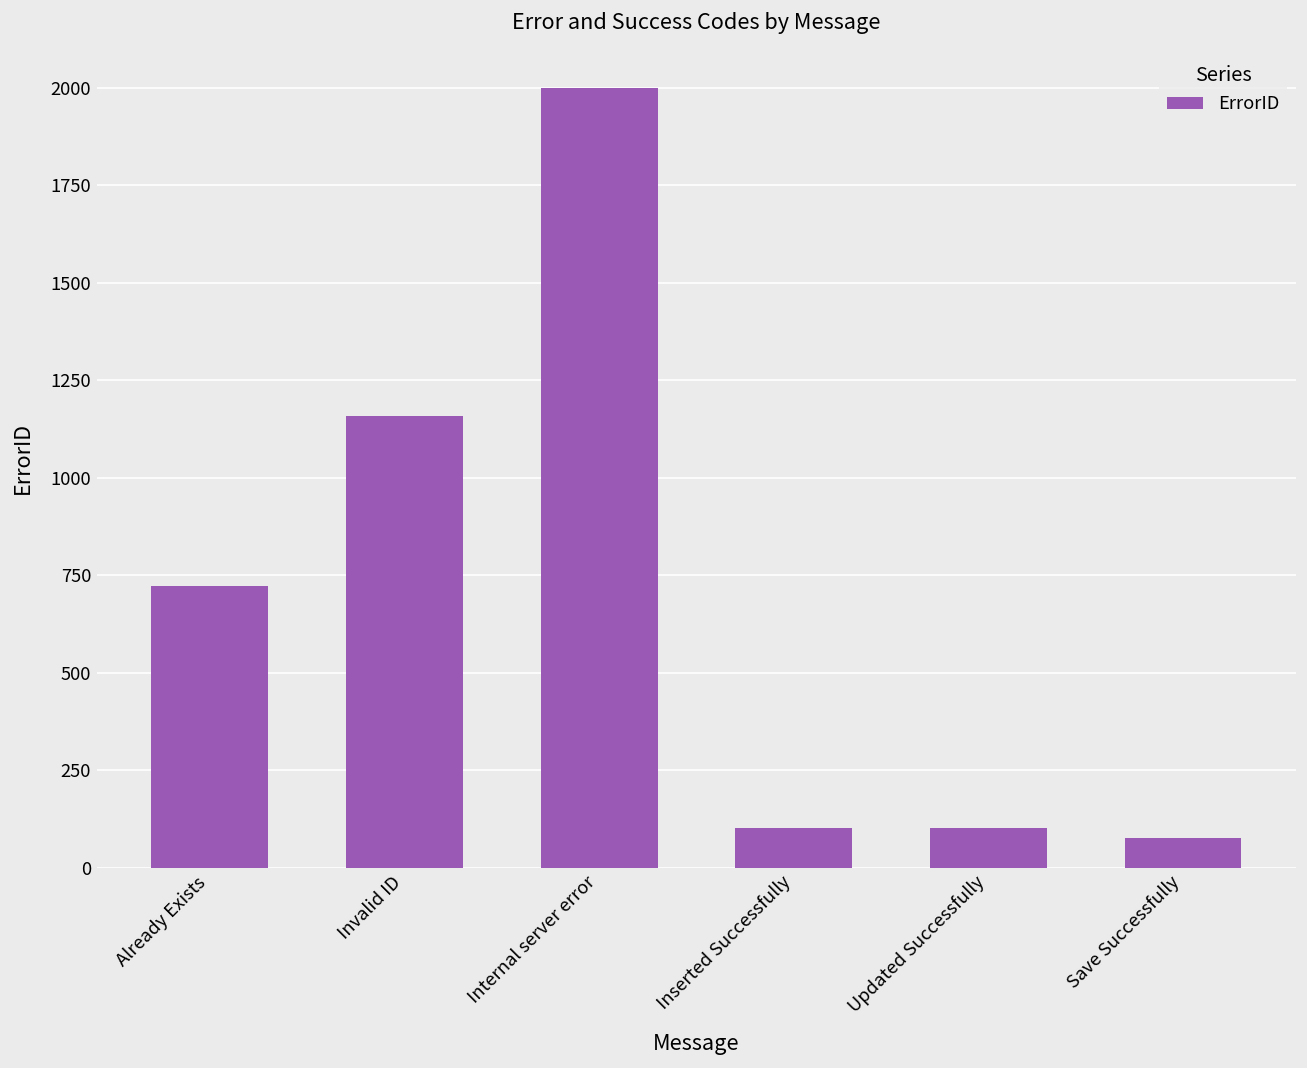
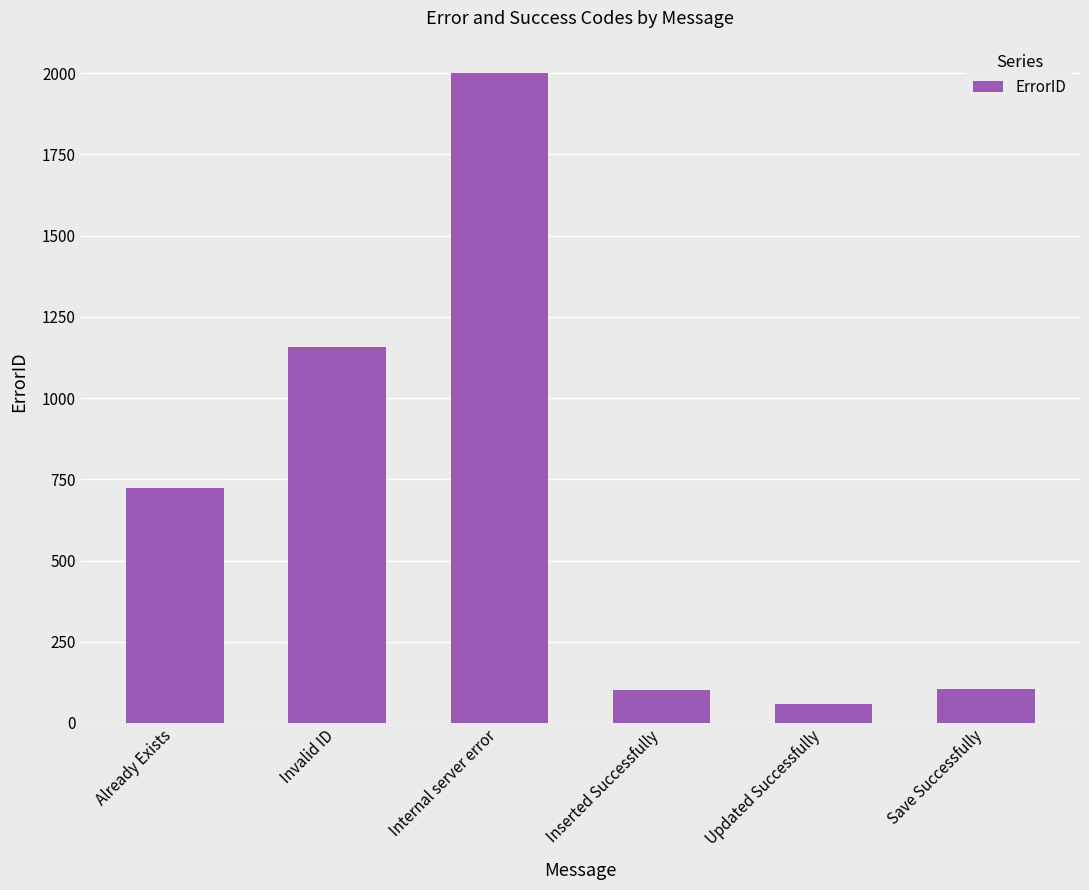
Updated Successfully: 100 -> 60
Save Successfully: 80 -> 100
